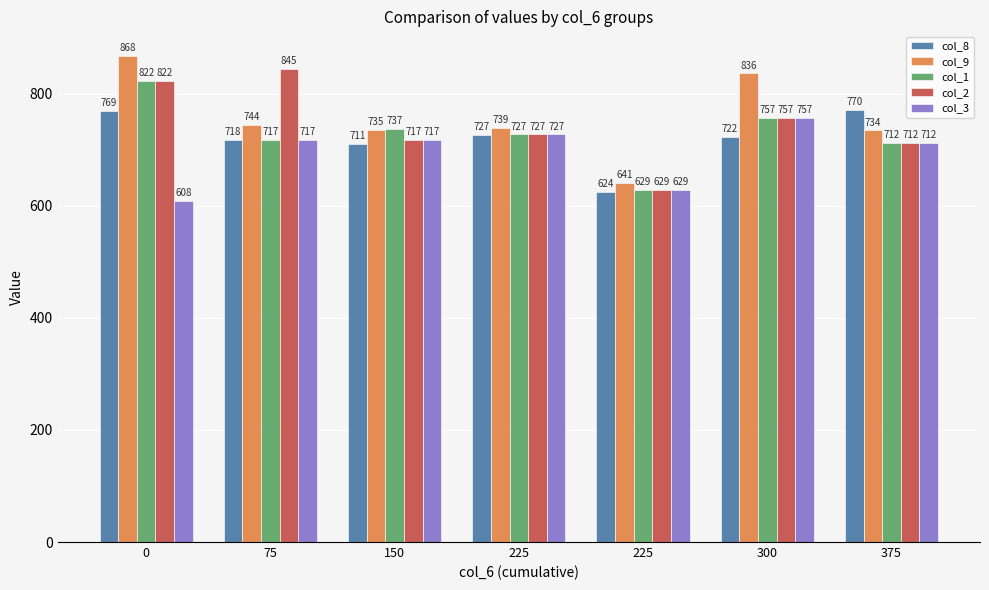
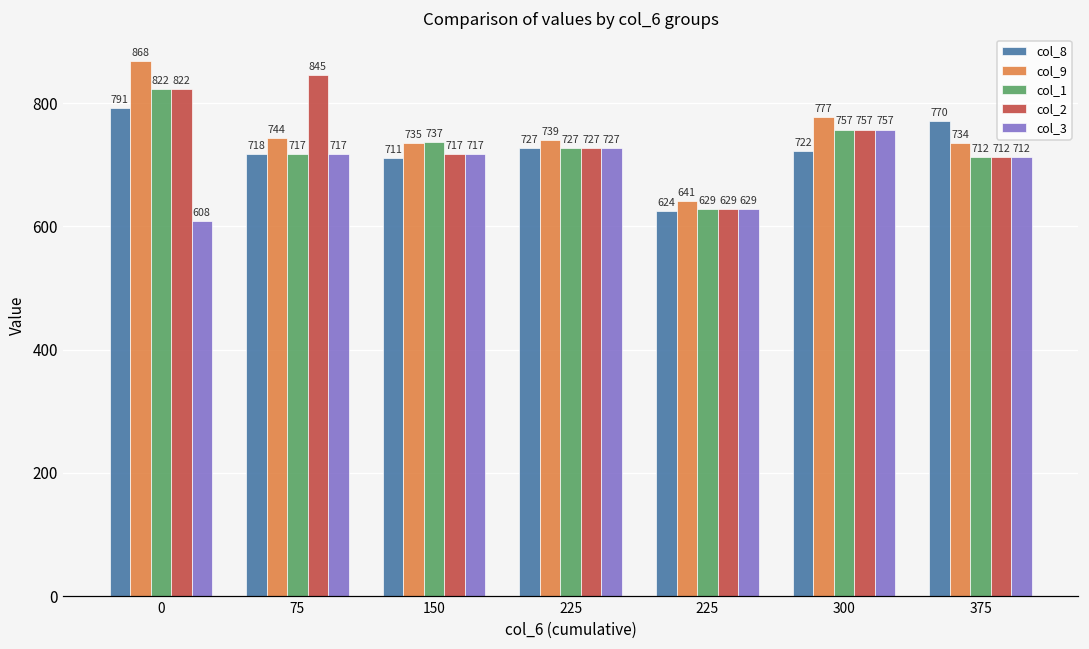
col_8, 0: 769 -> 791
col_9, 300: 836 -> 777
